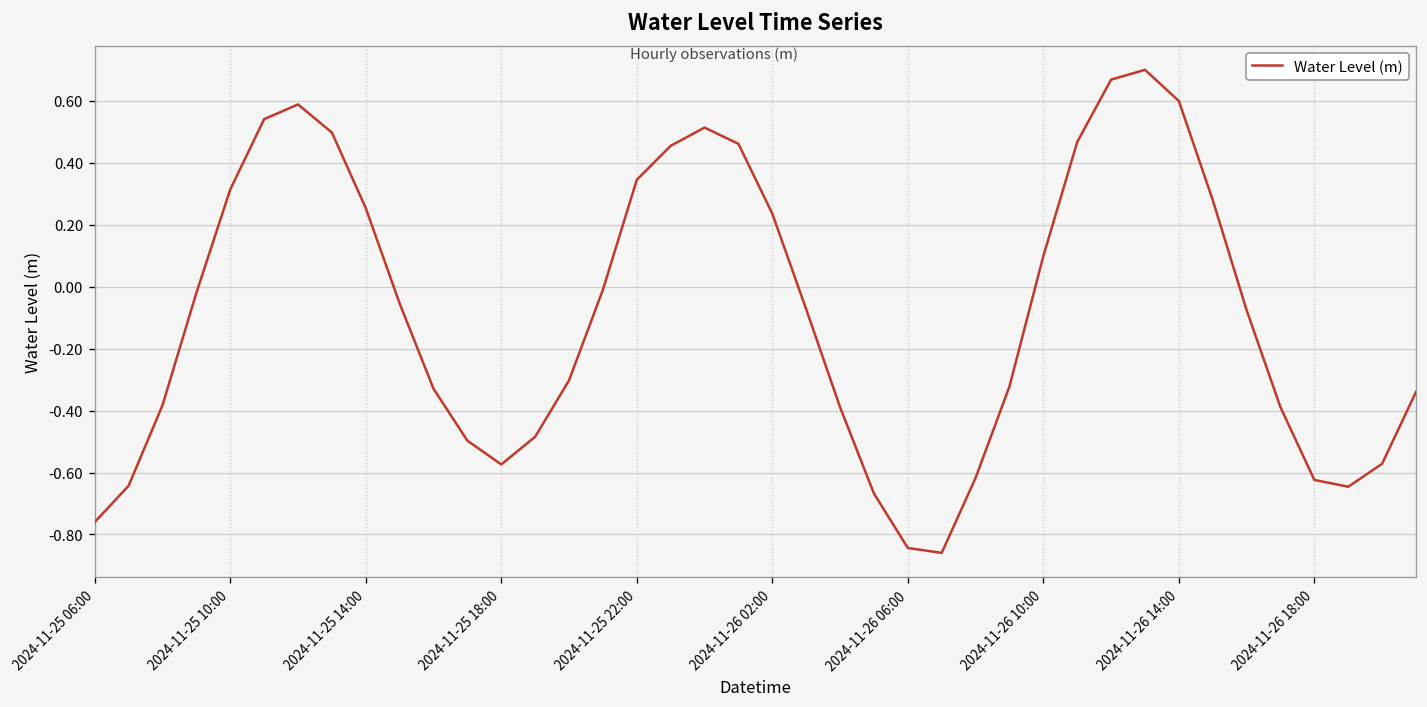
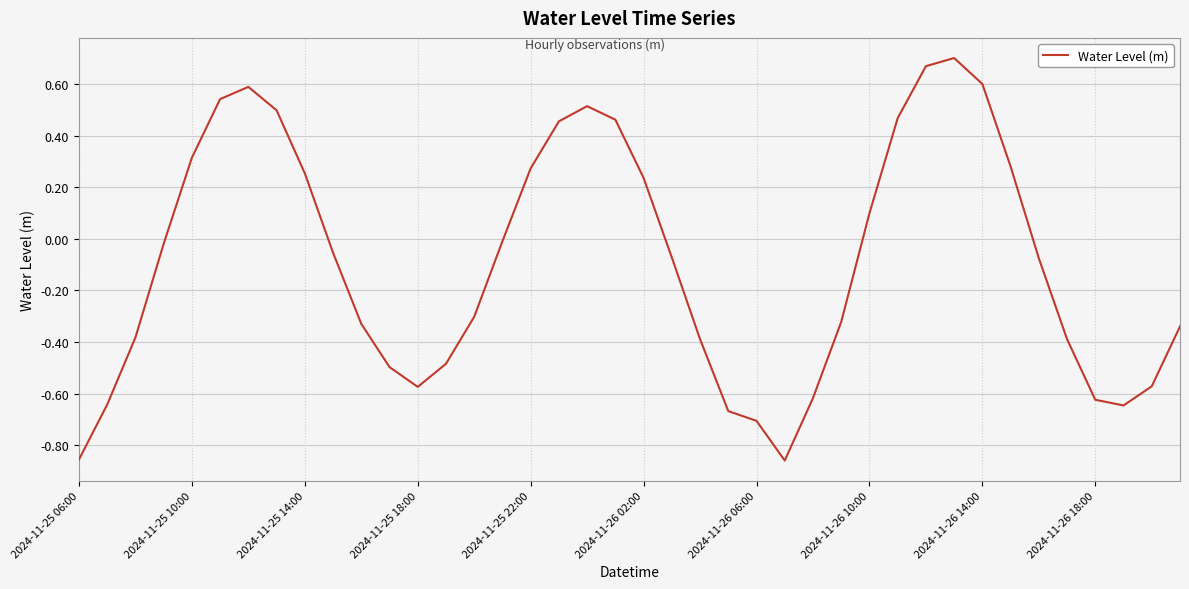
2024-11-25 06:00: -0.76 -> -0.86
2024-11-25 22:00: 0.35 -> 0.27
2024-11-26 06:00: -0.84 -> -0.71
